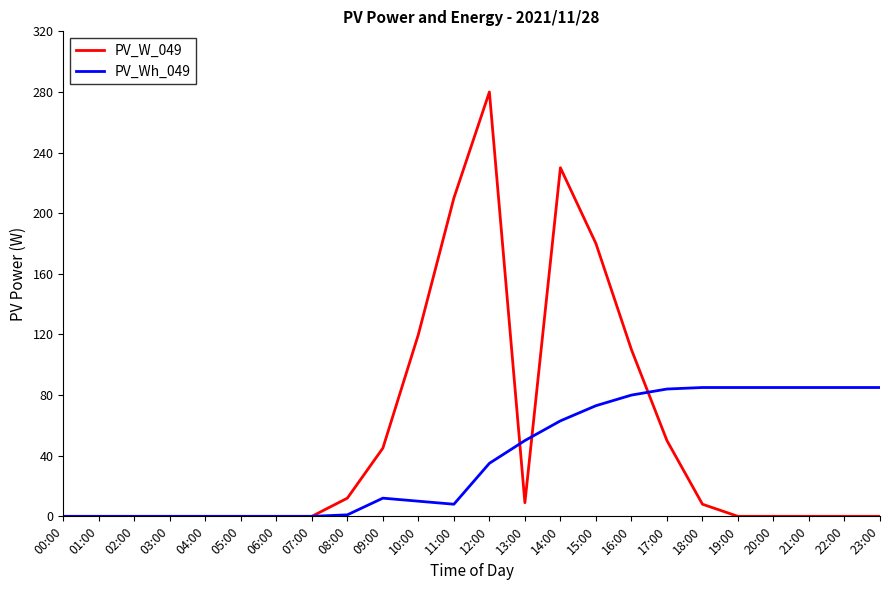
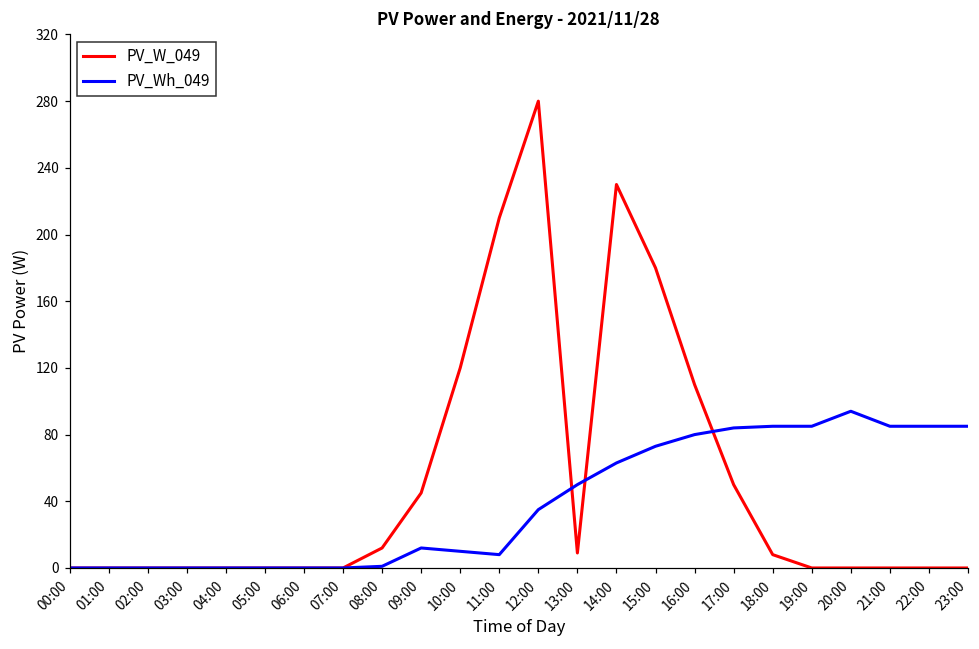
PV_Wh_049, 20:00: 85 -> 94
